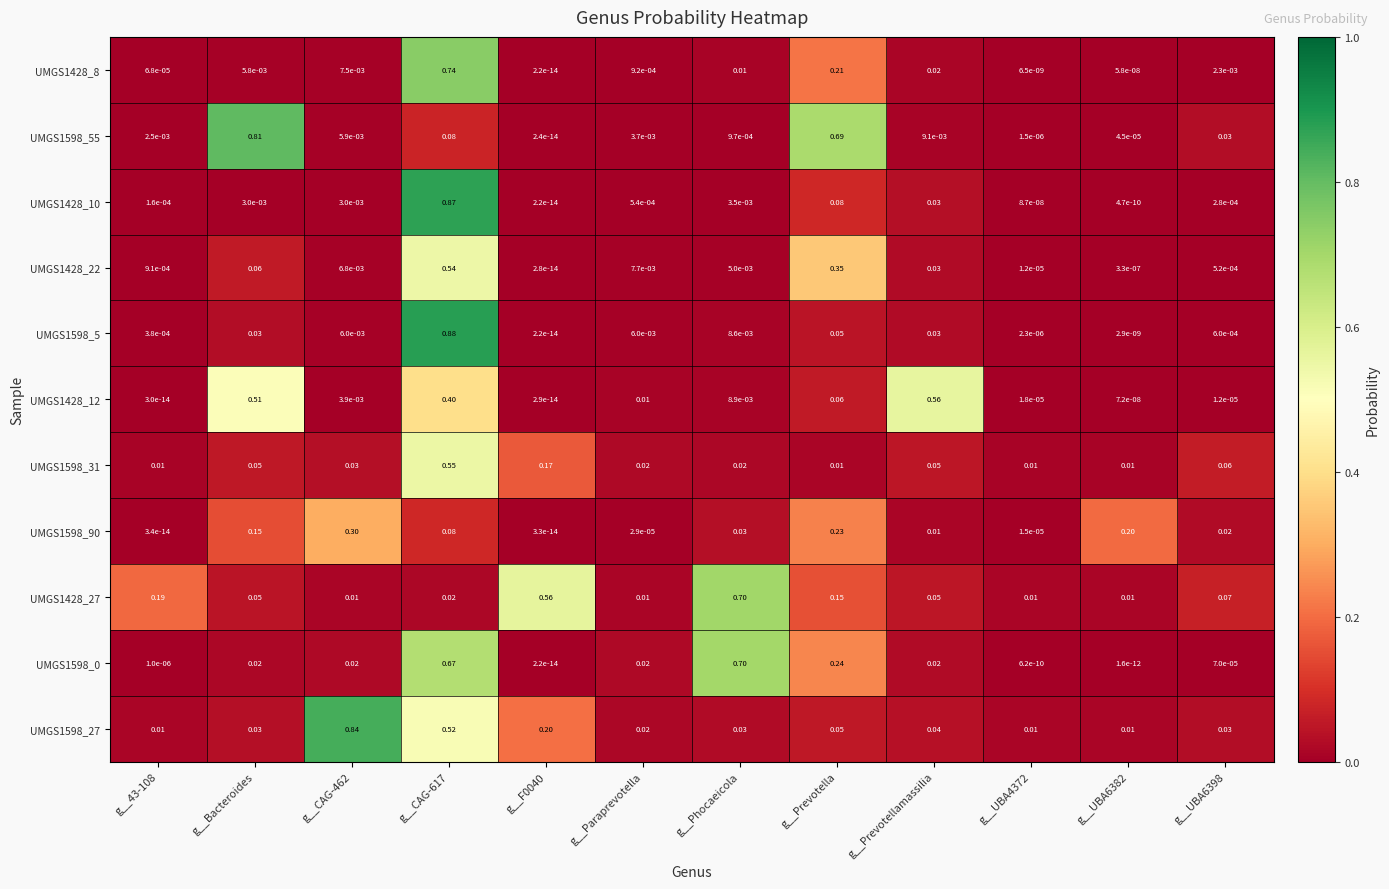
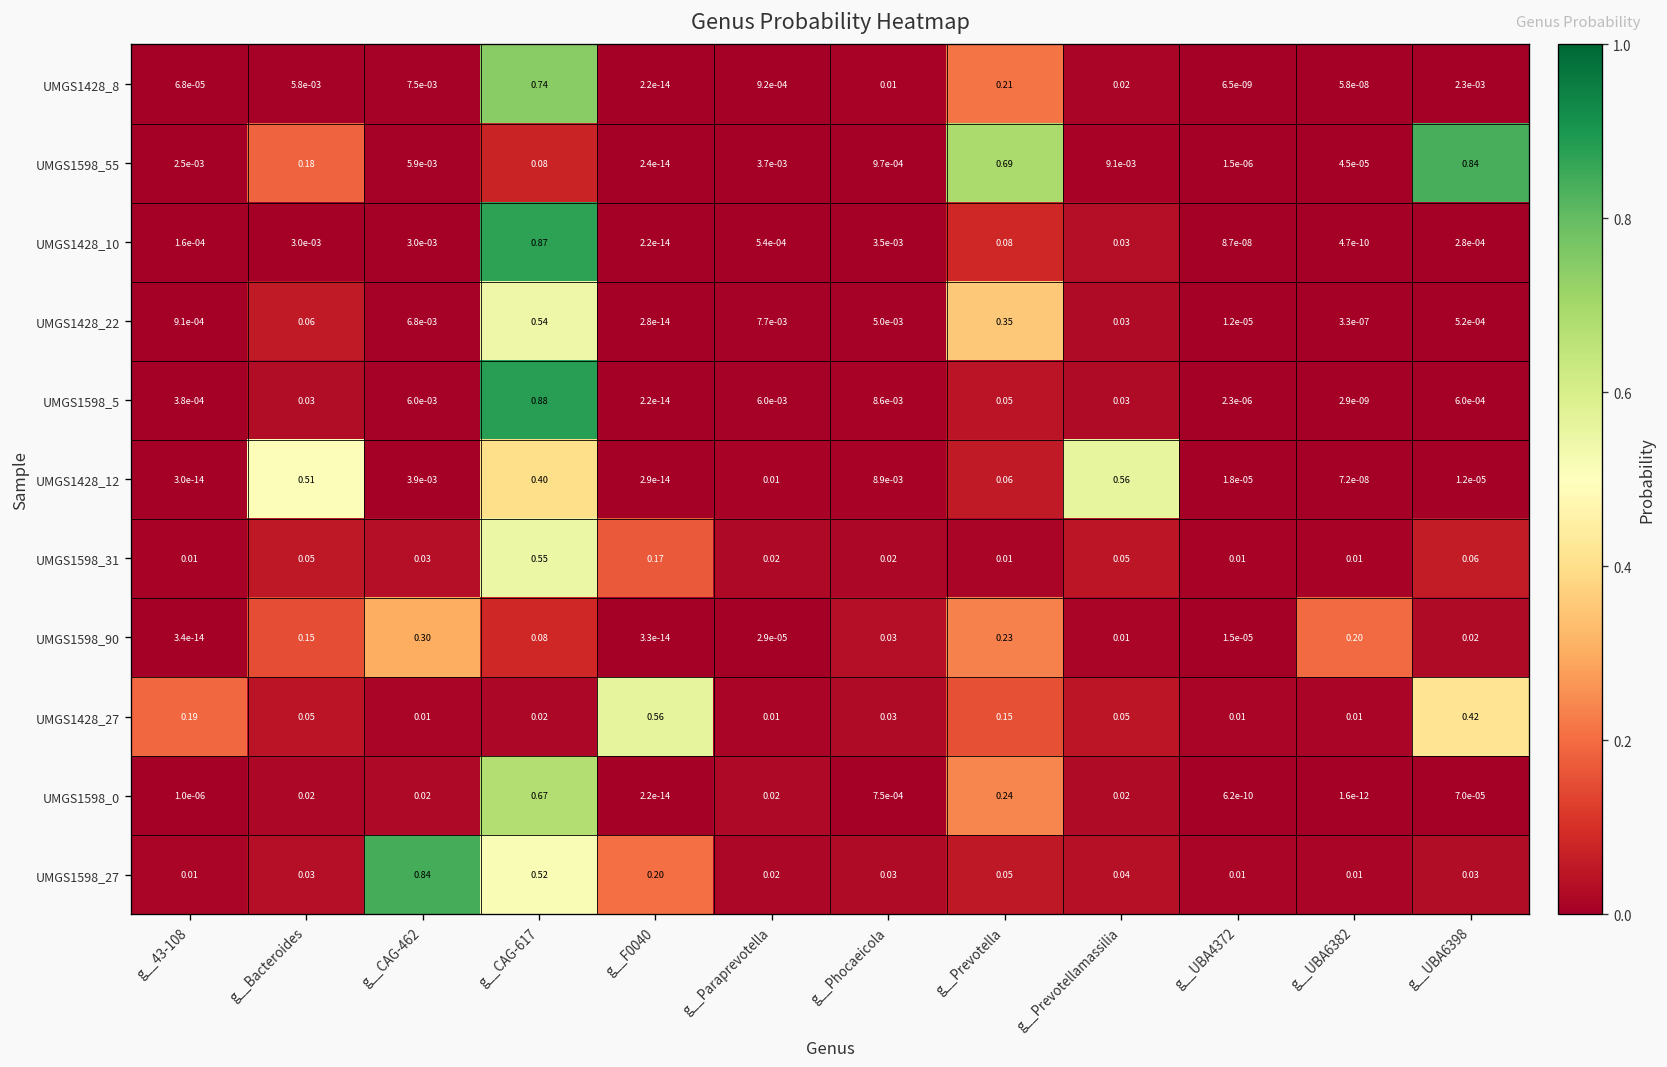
UMGS1598_55, g__Bacteroides: 0.81 -> 0.18
UMGS1598_55, g__UBA6398: 0.03 -> 0.84
UMGS1428_27, g__Phocaeicola: 0.70 -> 0.03
UMGS1428_27, g__UBA6398: 0.07 -> 0.42
UMGS1598_0, g__Phocaeicola: 0.70 -> 7.5e-04
